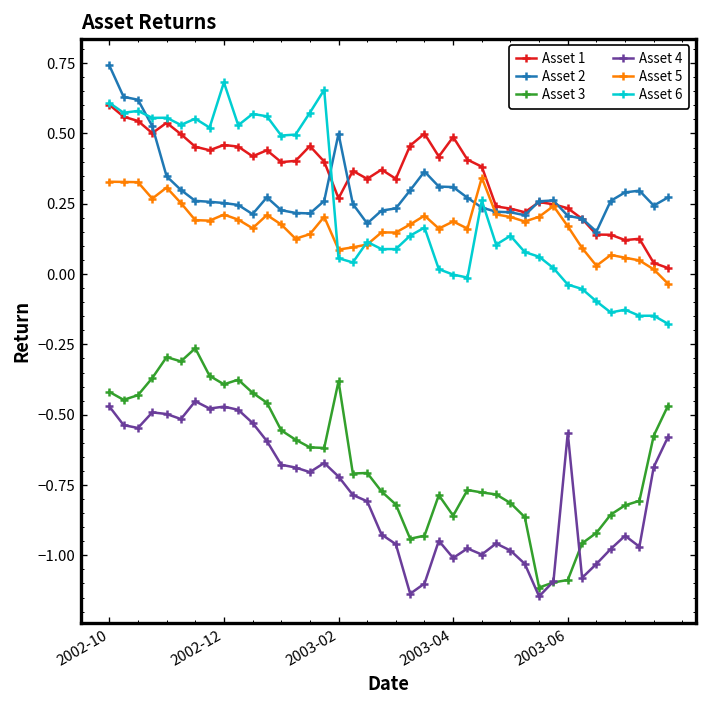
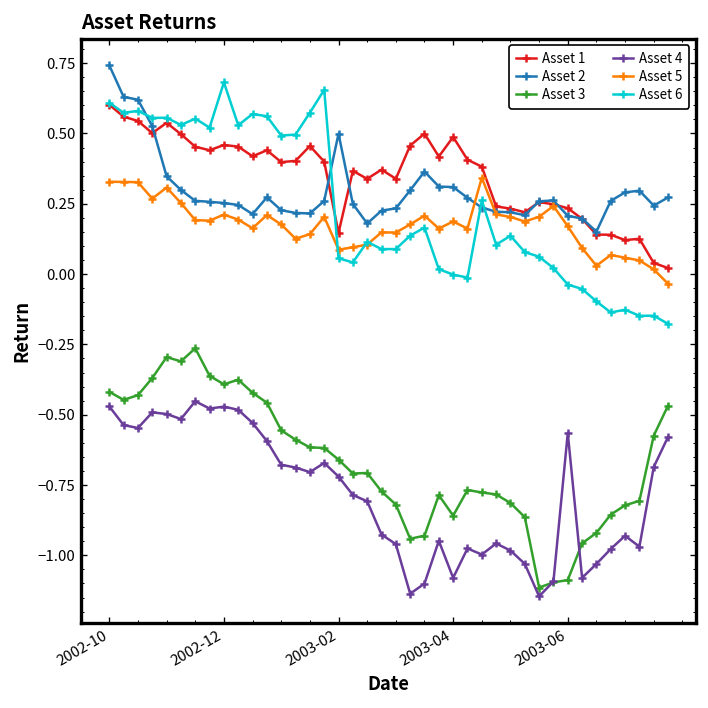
Asset 1, 2003-02: 0.27 -> 0.15
Asset 3, 2003-02: -0.38 -> -0.66
Asset 4, 2003-04: -1.01 -> -1.08
